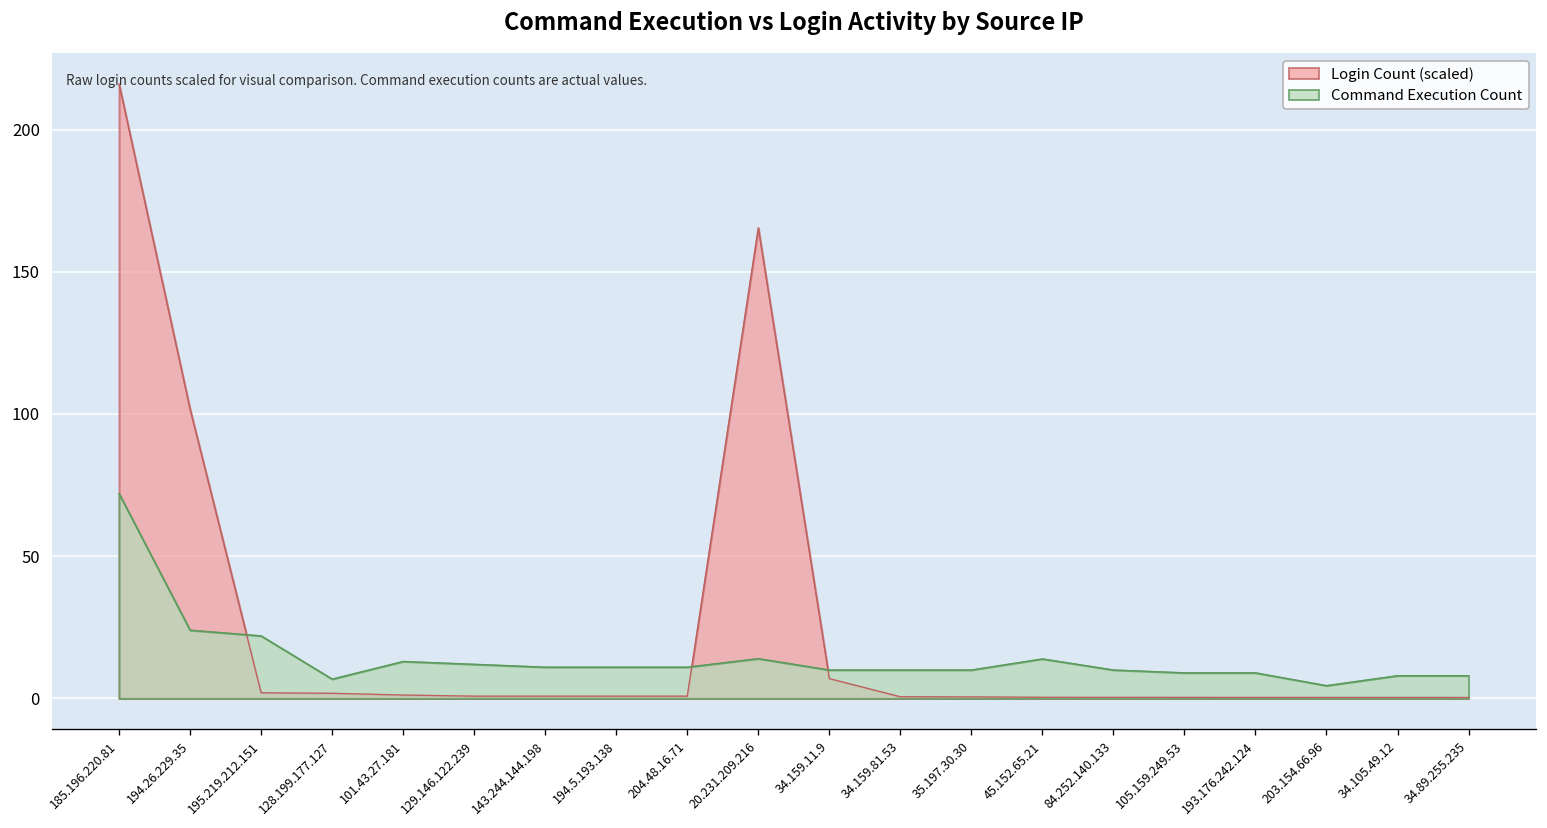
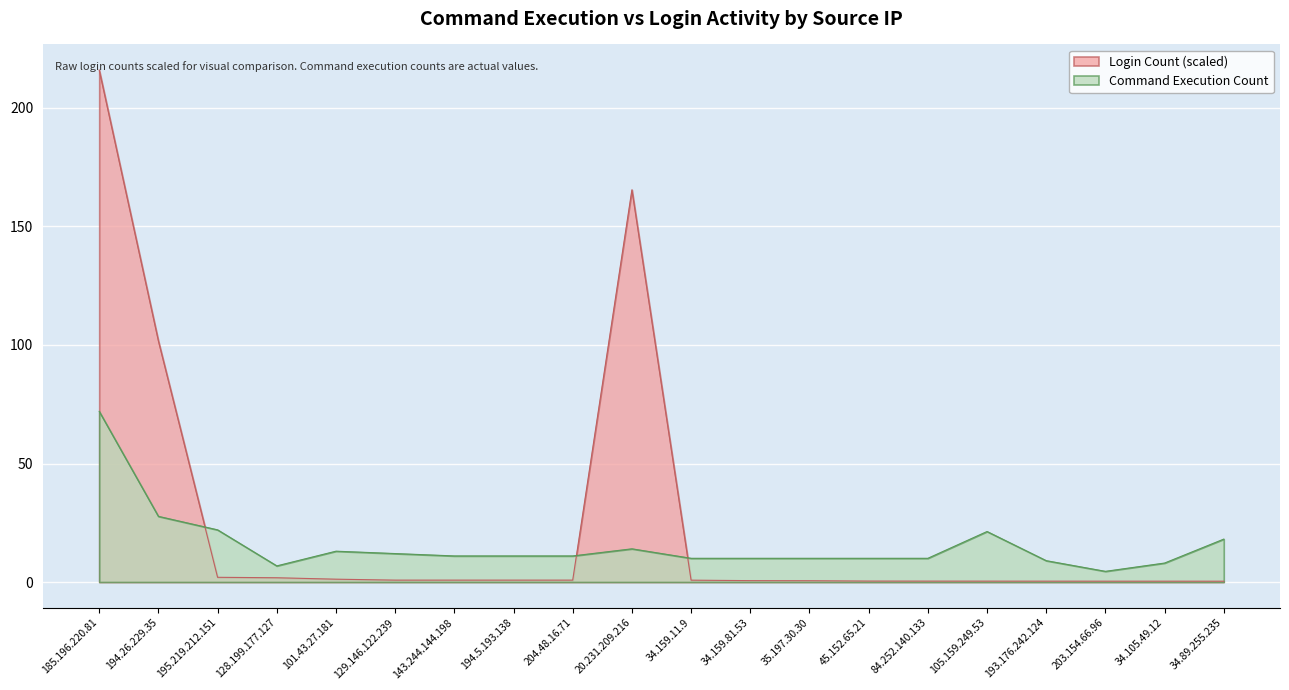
Command Execution Count, 194.26.229.35: 24 -> 28
Login Count (scaled), 34.159.11.9: 7 -> 1
Command Execution Count, 45.152.65.21: 14 -> 10
Command Execution Count, 105.159.249.53: 9 -> 21
Command Execution Count, 34.89.255.235: 8 -> 18
